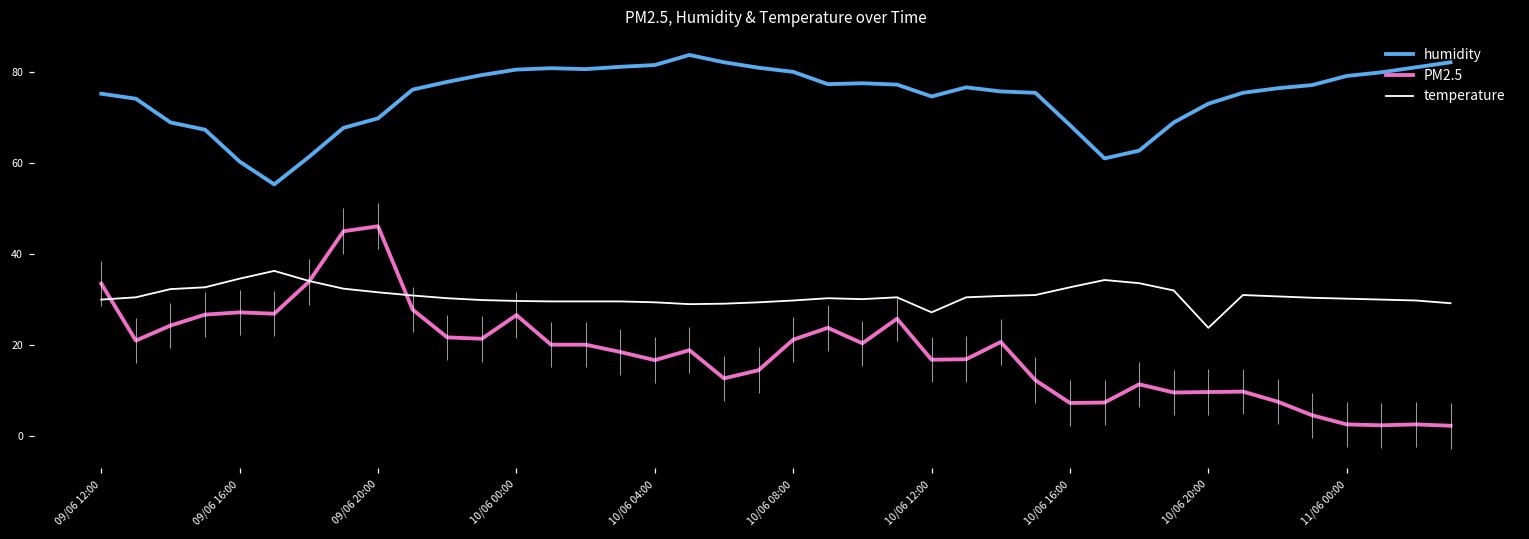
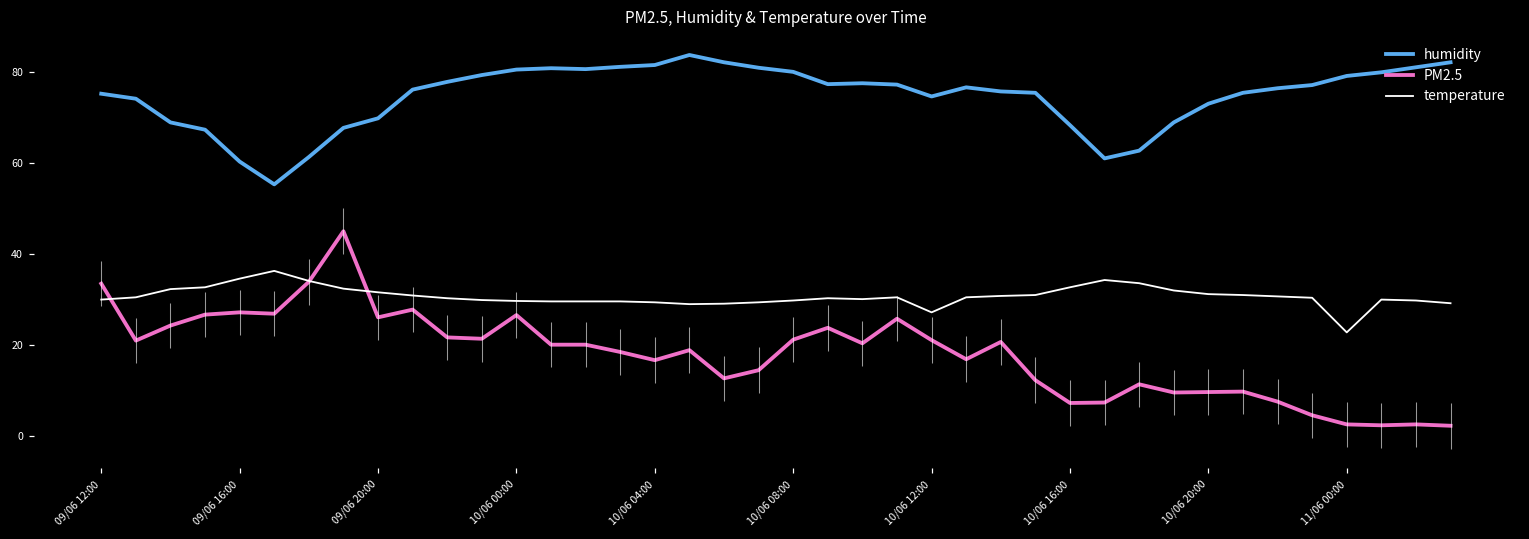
PM2.5, 09/06 20:00: 46 -> 26
PM2.5, 10/06 12:00: 17 -> 21
temperature, 10/06 20:00: 24 -> 31
temperature, 11/06 00:00: 30 -> 23
